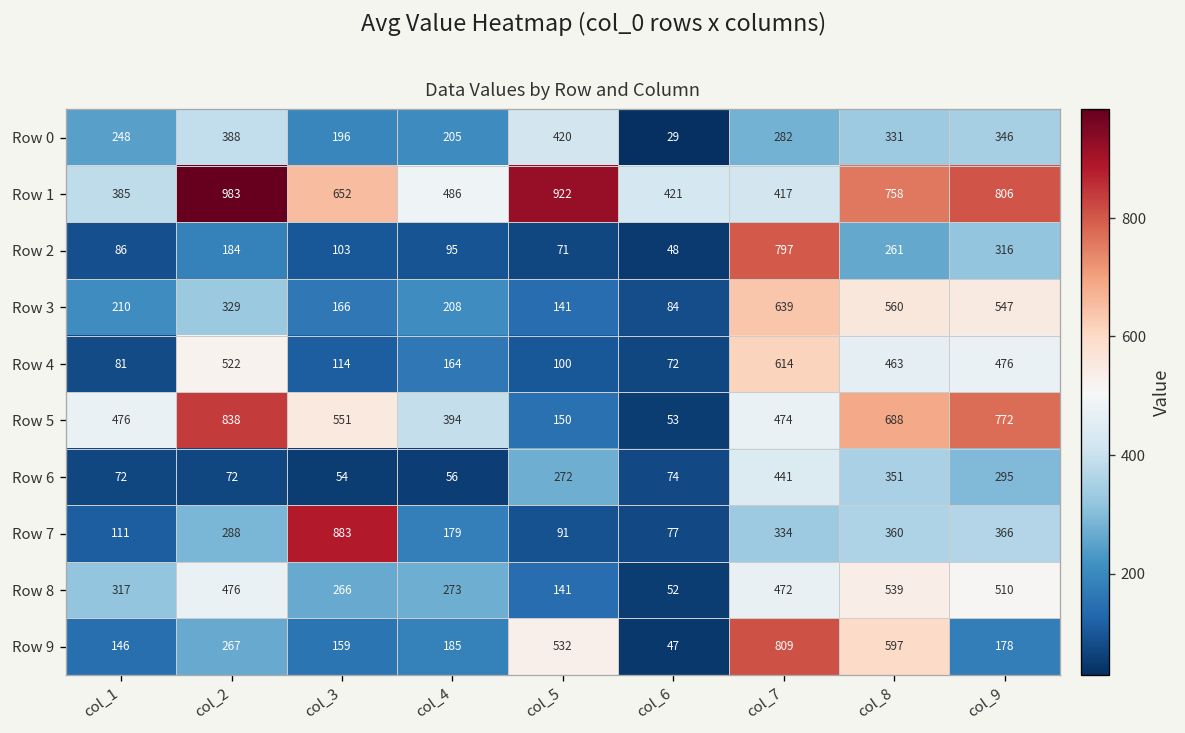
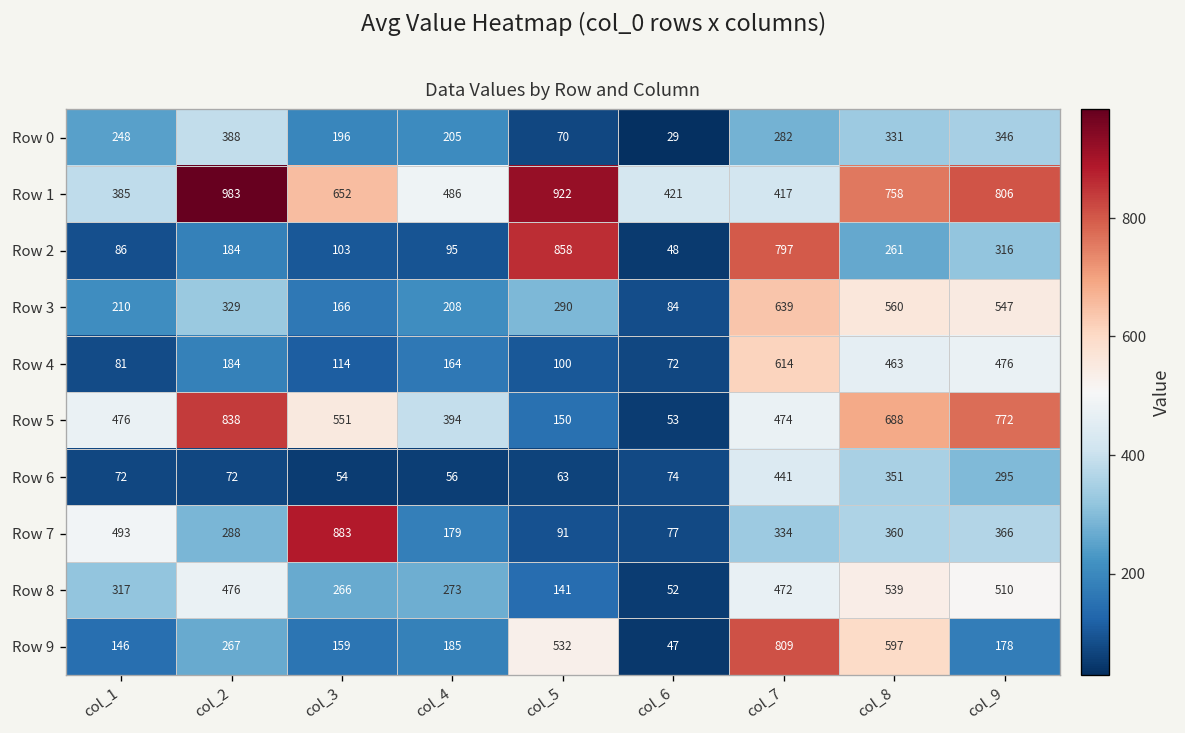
Row 0, col_5: 420 -> 70
Row 2, col_5: 71 -> 858
Row 3, col_5: 141 -> 290
Row 4, col_2: 522 -> 184
Row 6, col_5: 272 -> 63
Row 7, col_1: 111 -> 493
